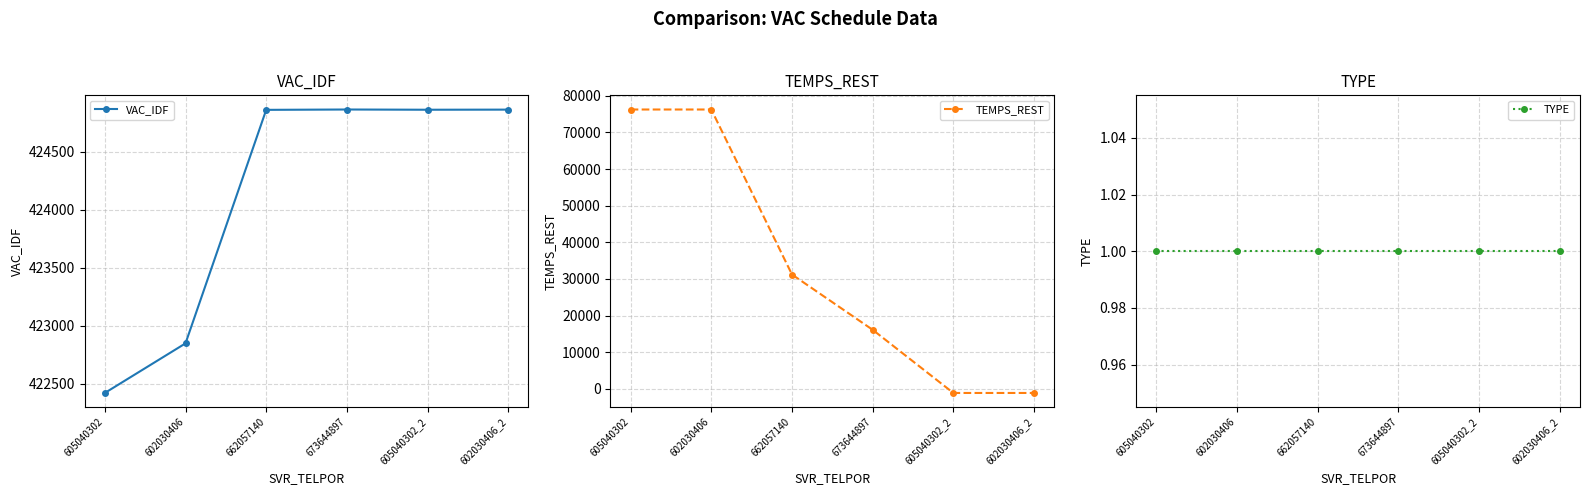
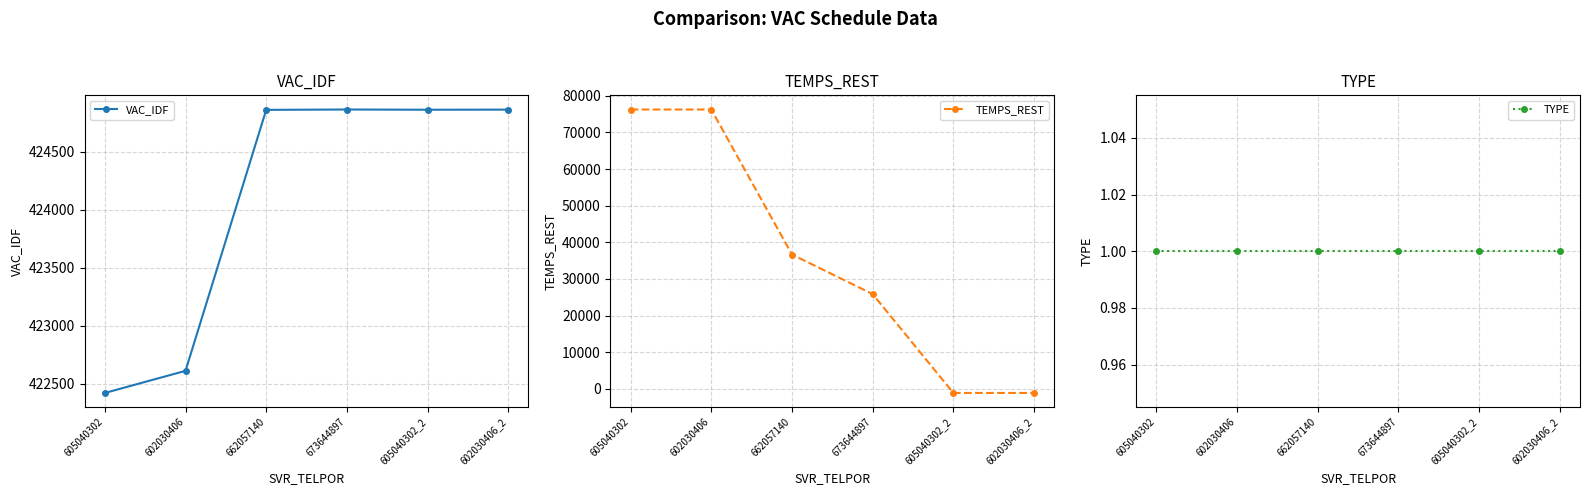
VAC_IDF, 602030406: 422850 -> 422610
TEMPS_REST, 662057140: 31000 -> 37000
TEMPS_REST, 673644897: 16000 -> 26000
